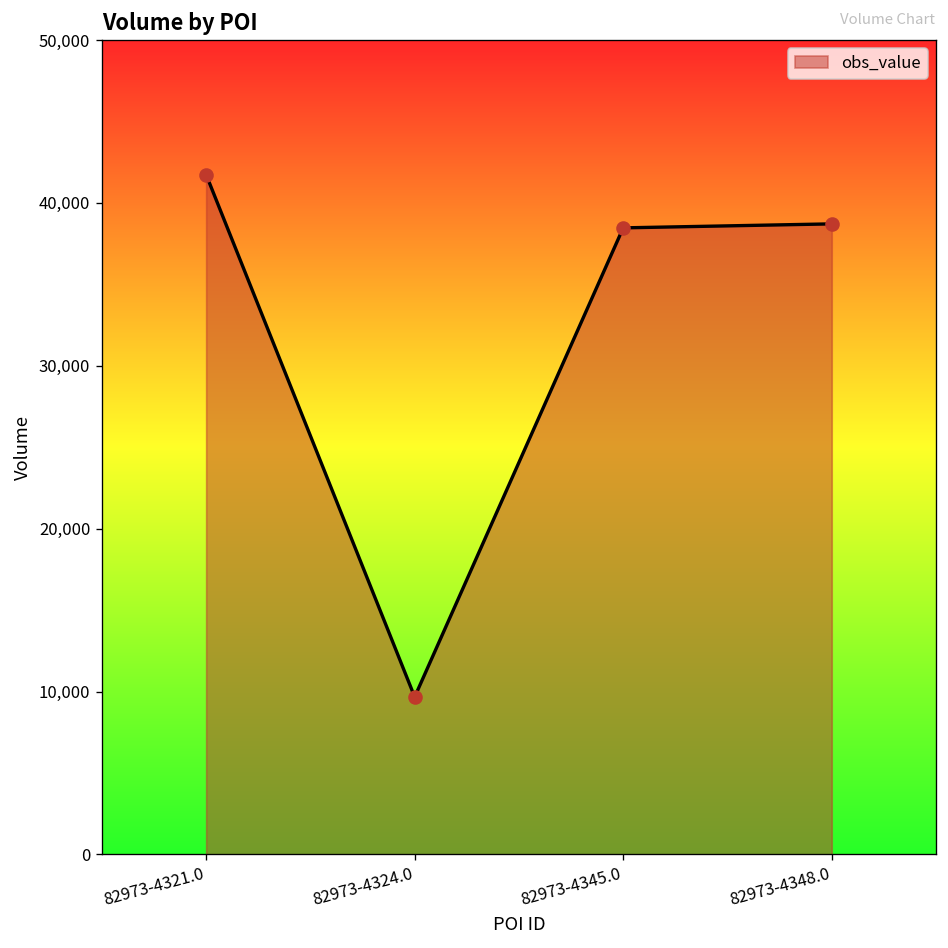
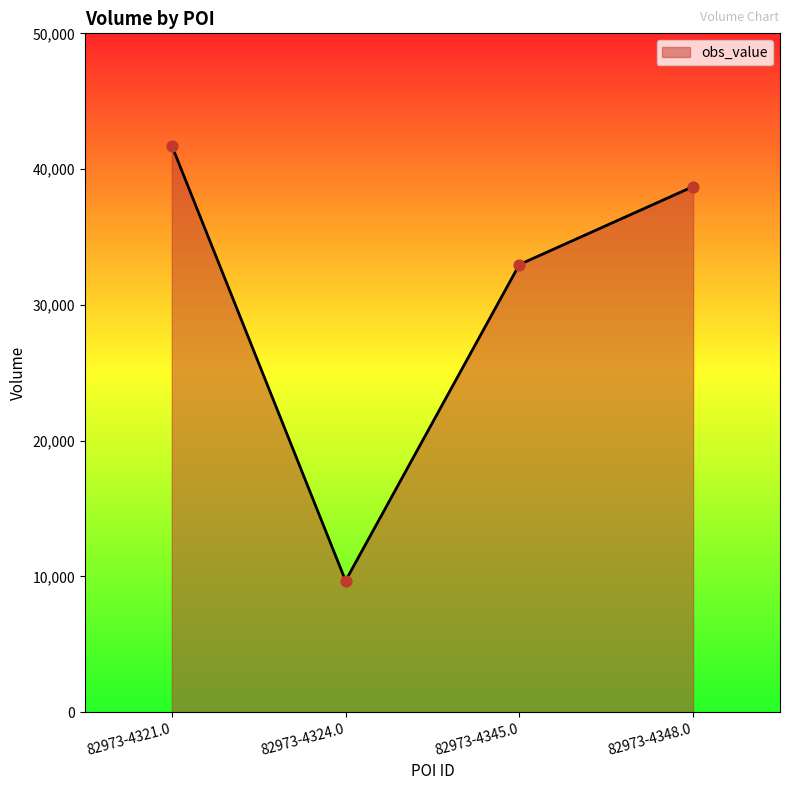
82973-4345.0: 38,500 -> 33,000
